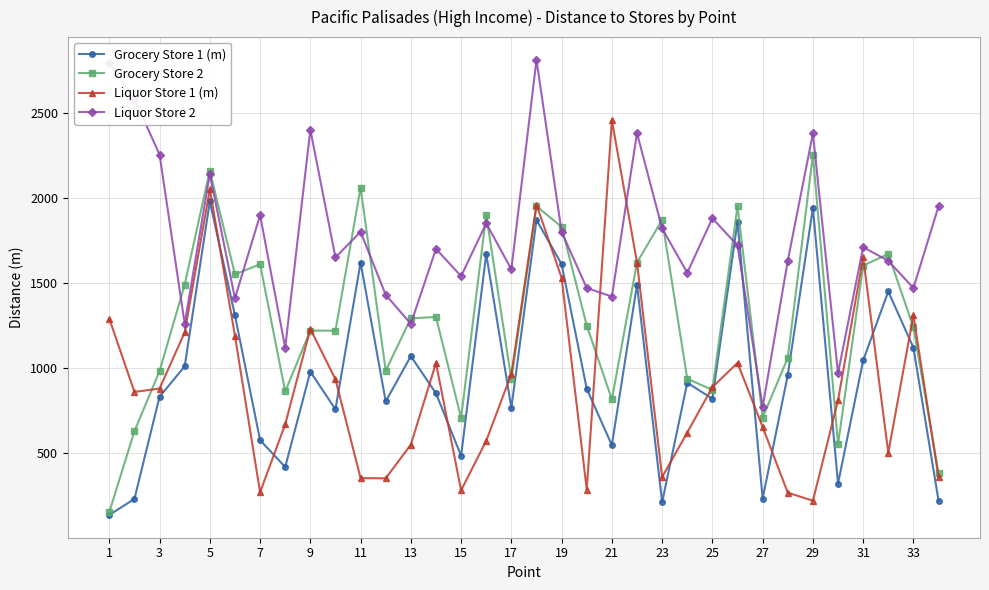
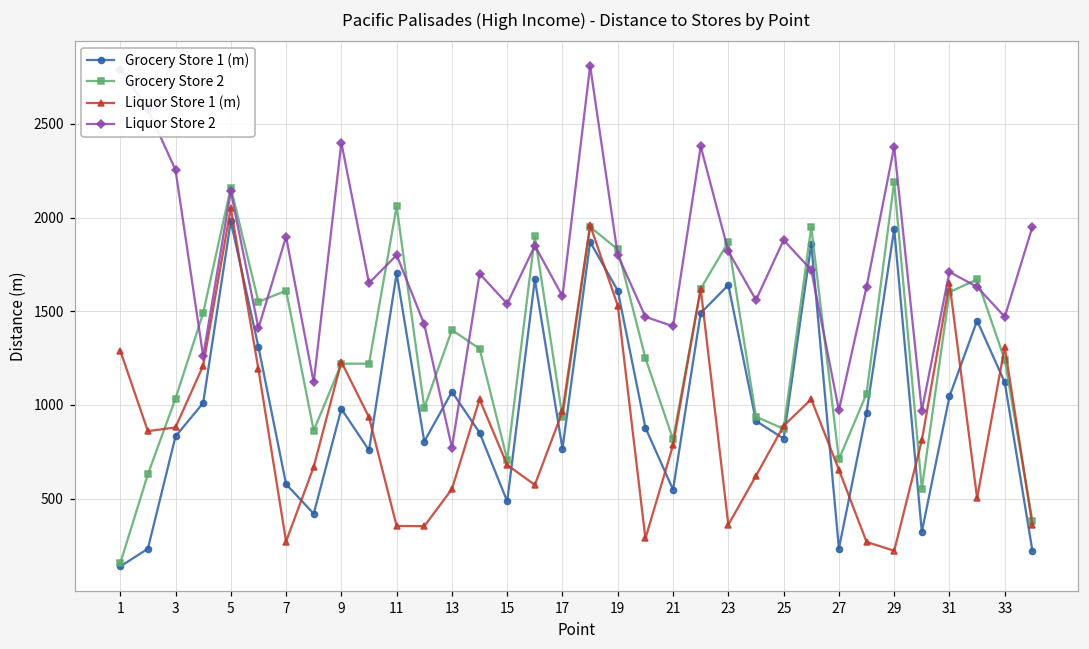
Grocery Store 2, 3: 980 -> 1030
Grocery Store 1 (m), 11: 1620 -> 1700
Grocery Store 2, 13: 1290 -> 1400
Liquor Store 2, 13: 1260 -> 770
Liquor Store 1 (m), 15: 280 -> 680
Liquor Store 1 (m), 21: 2460 -> 780
Grocery Store 1 (m), 23: 210 -> 1640
Liquor Store 2, 27: 770 -> 970
Grocery Store 2, 29: 2250 -> 2190
